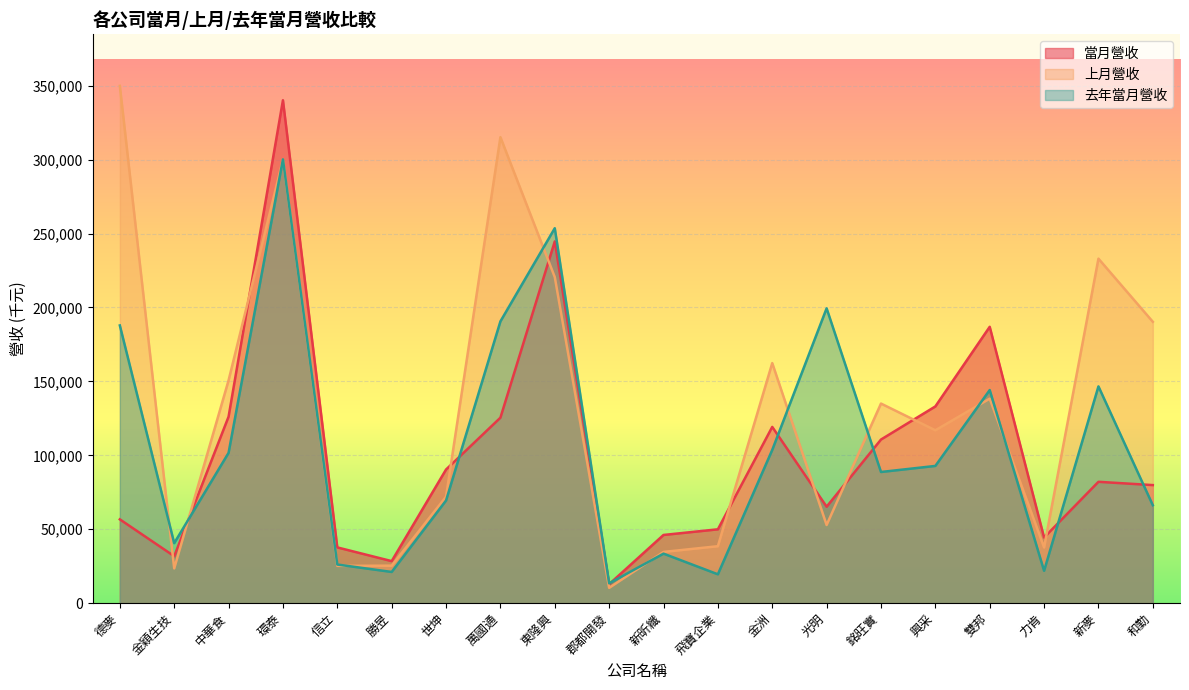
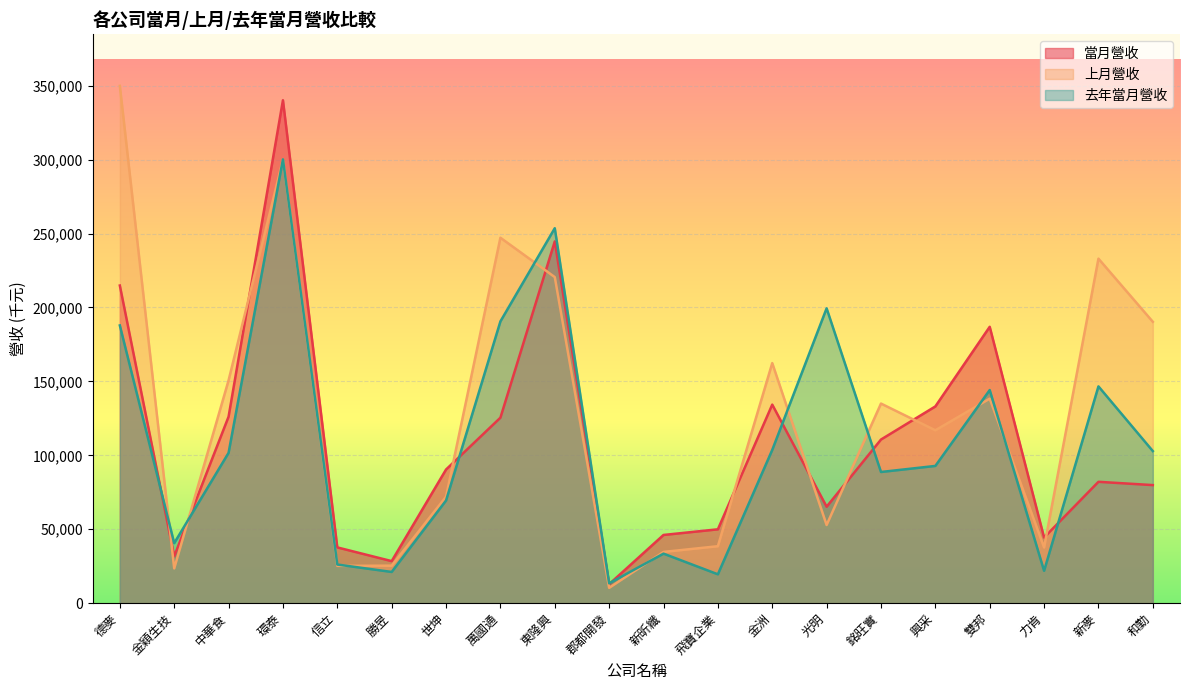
當月營收, 德麥: 57,000 -> 215,000
上月營收, 萬國通: 315,000 -> 247,000
當月營收, 金洲: 119,000 -> 134,000
去年當月營收, 和勤: 66,000 -> 103,000
